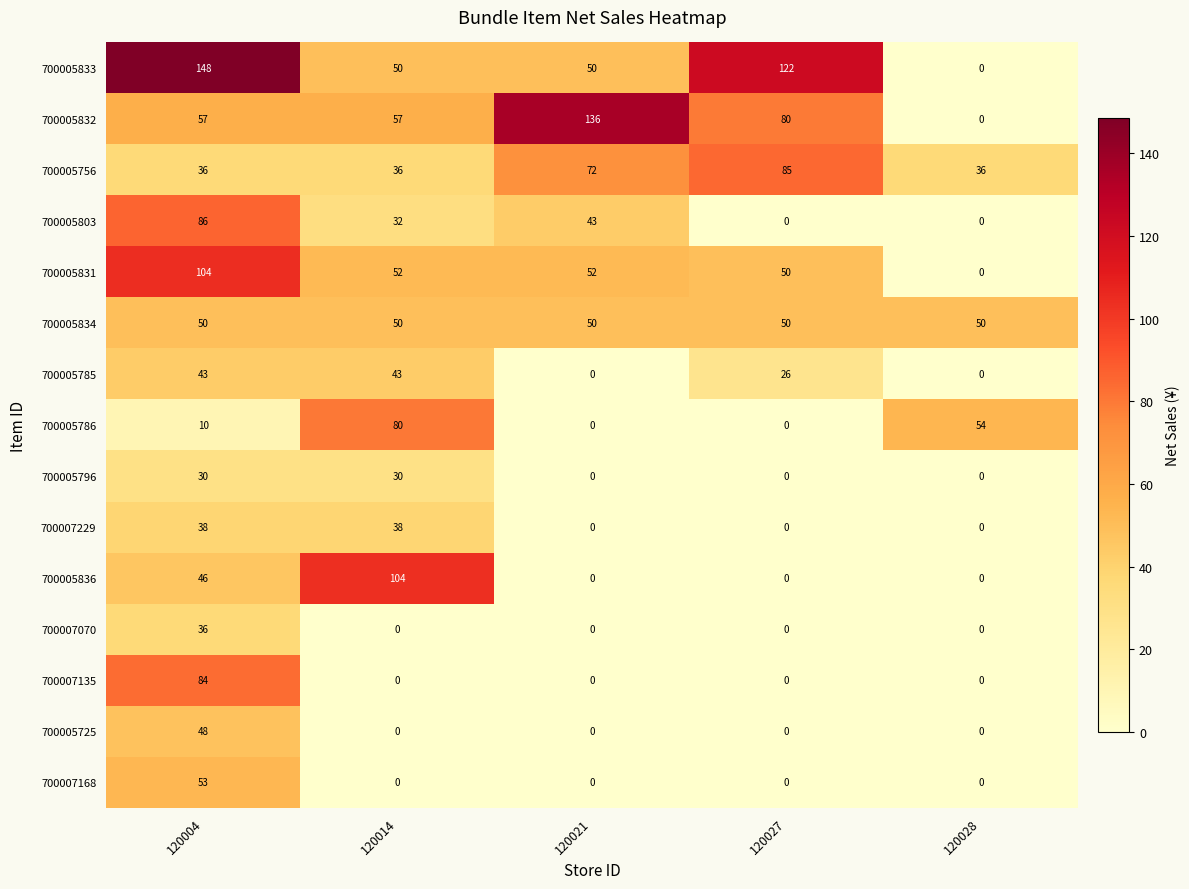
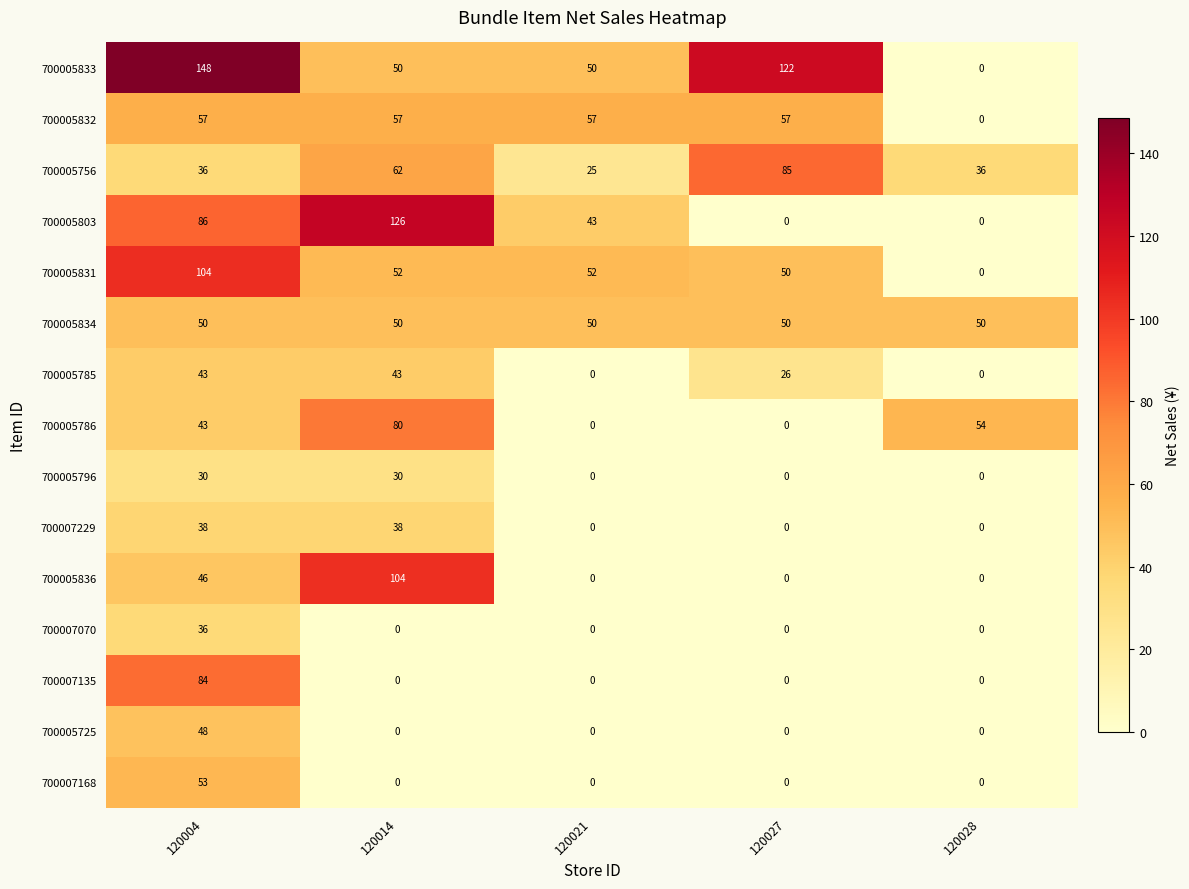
700005832, 120021: 136 -> 57
700005832, 120027: 80 -> 57
700005756, 120014: 36 -> 62
700005756, 120021: 72 -> 25
700005803, 120014: 32 -> 126
700005786, 120004: 10 -> 43
